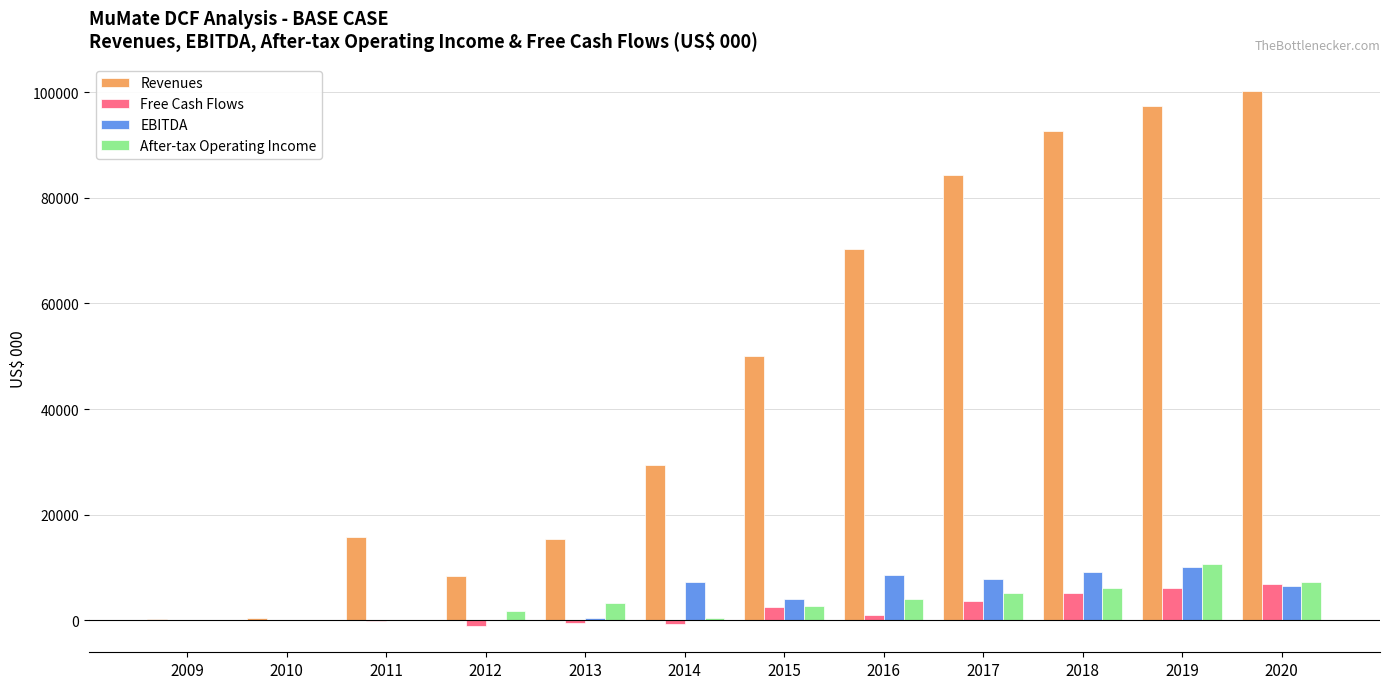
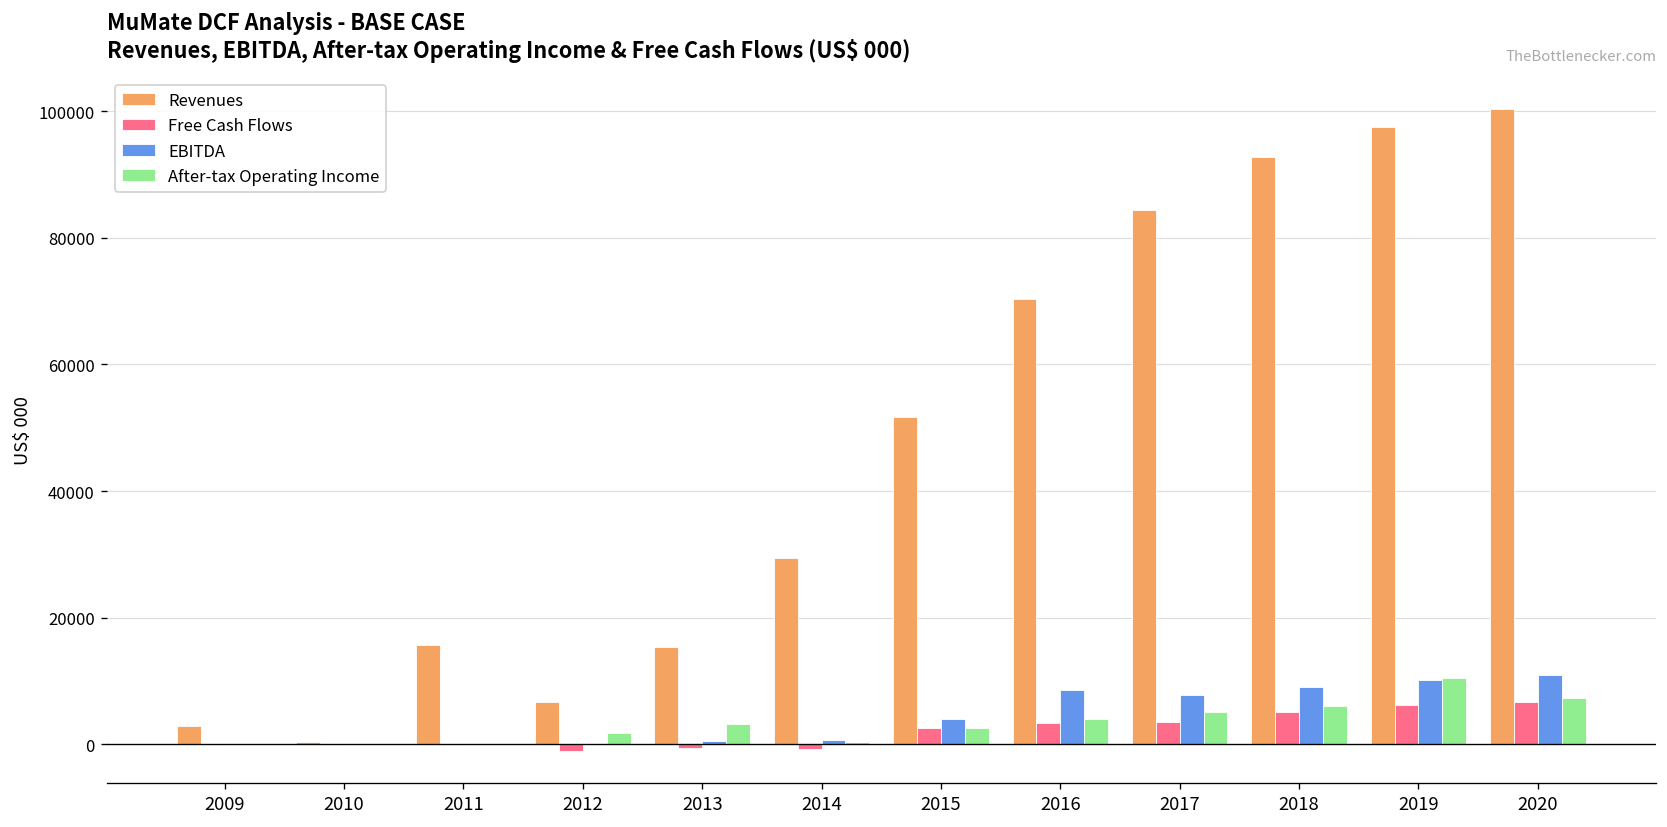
Revenues, 2009: 0 -> 3000
Revenues, 2012: 8000 -> 7000
EBITDA, 2014: 7000 -> 1000
Revenues, 2015: 50000 -> 52000
Free Cash Flows, 2016: 1000 -> 3000
EBITDA, 2020: 6000 -> 11000
